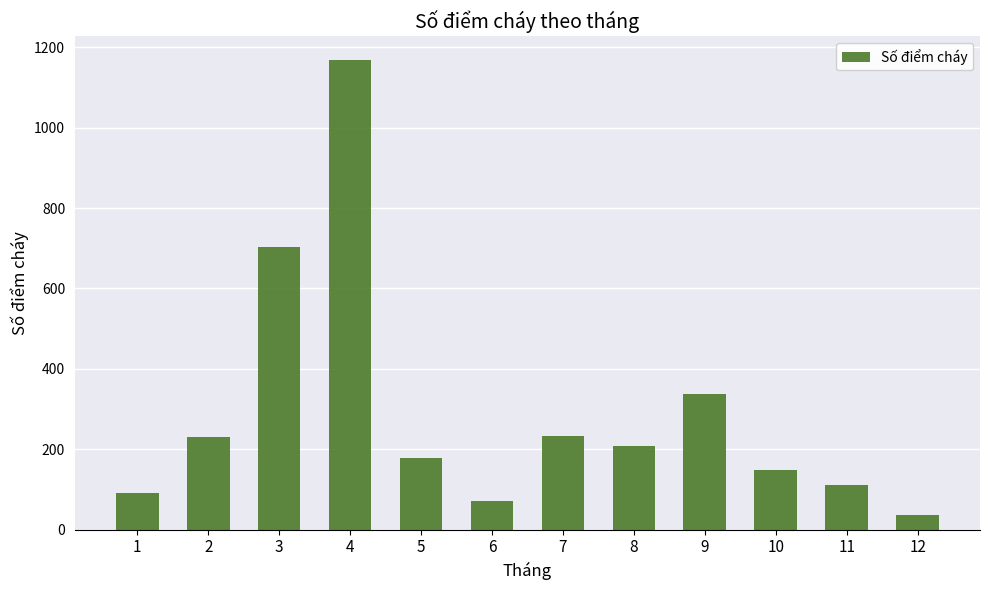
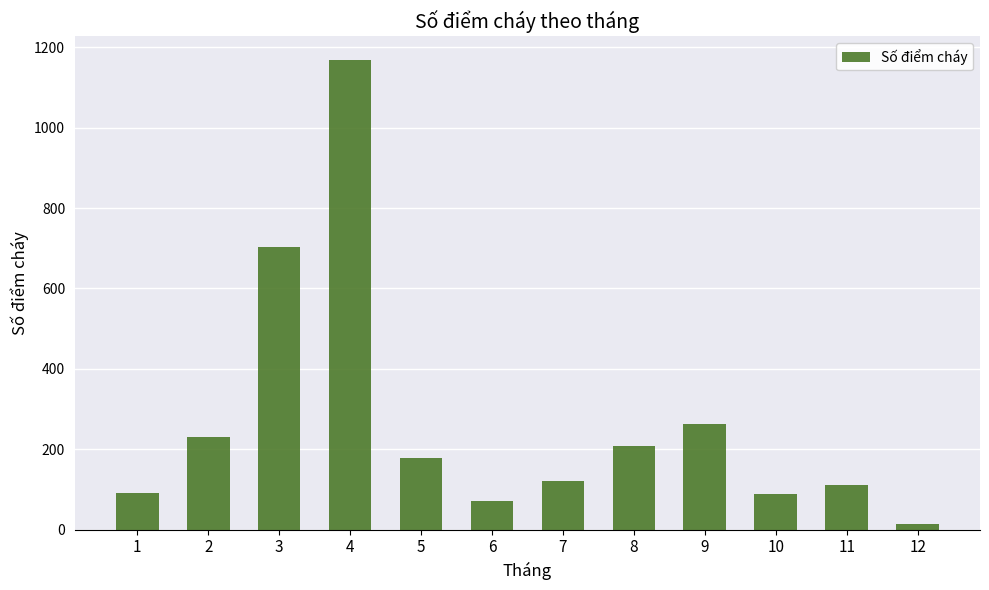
7: 230 -> 120
9: 340 -> 260
10: 150 -> 90
12: 40 -> 10
